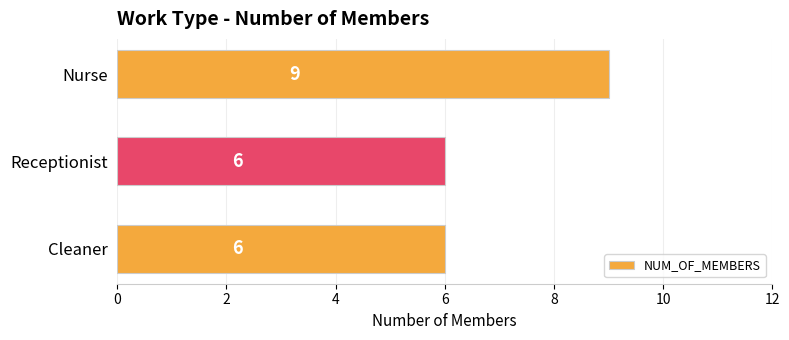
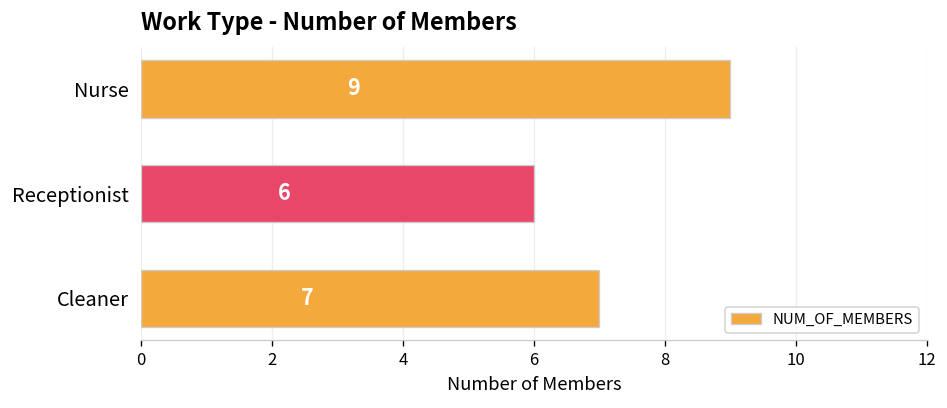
Cleaner: 6 -> 7
